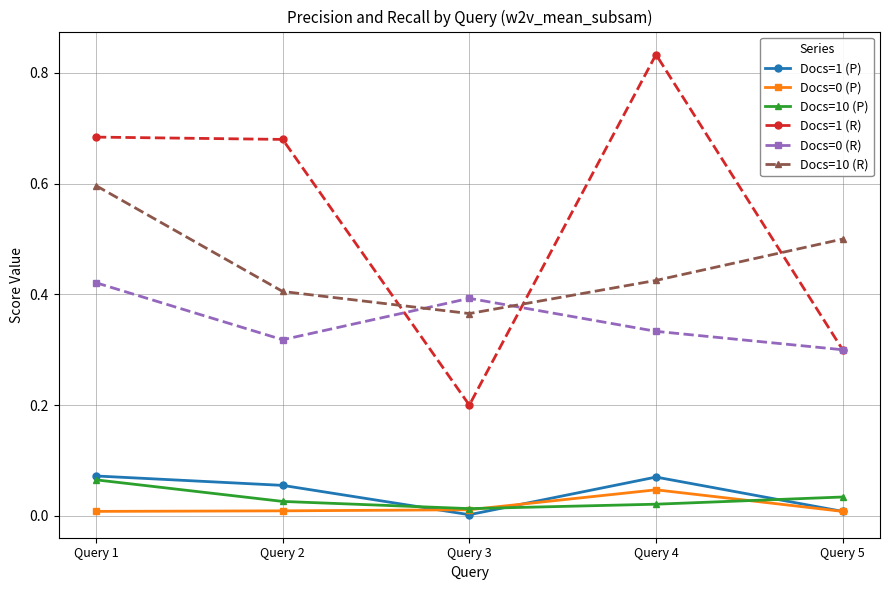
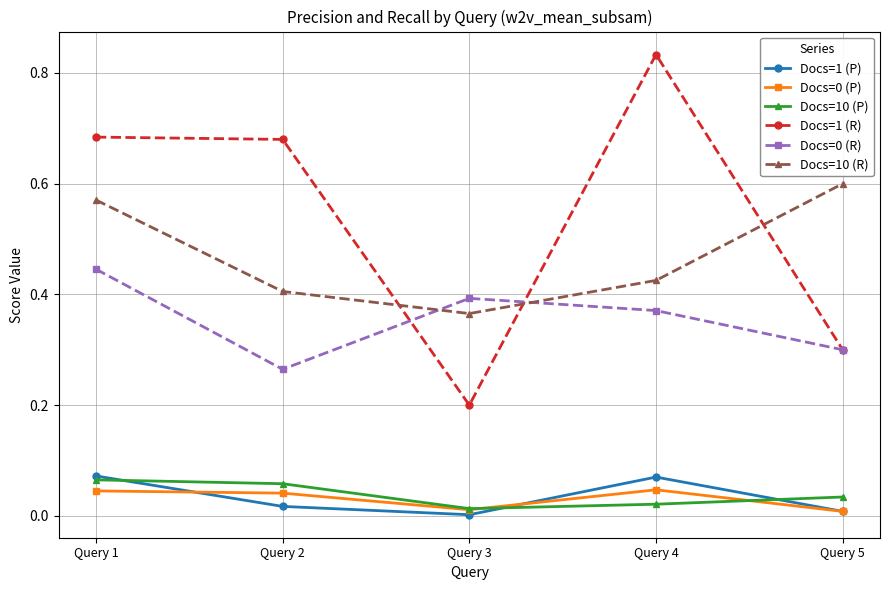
Docs=0 (P), Query 1: 0.01 -> 0.05
Docs=0 (R), Query 1: 0.42 -> 0.45
Docs=10 (R), Query 1: 0.60 -> 0.57
Docs=1 (P), Query 2: 0.06 -> 0.02
Docs=0 (P), Query 2: 0.01 -> 0.04
Docs=10 (P), Query 2: 0.03 -> 0.06
Docs=0 (R), Query 2: 0.32 -> 0.26
Docs=0 (R), Query 4: 0.33 -> 0.37
Docs=10 (R), Query 5: 0.5 -> 0.6
